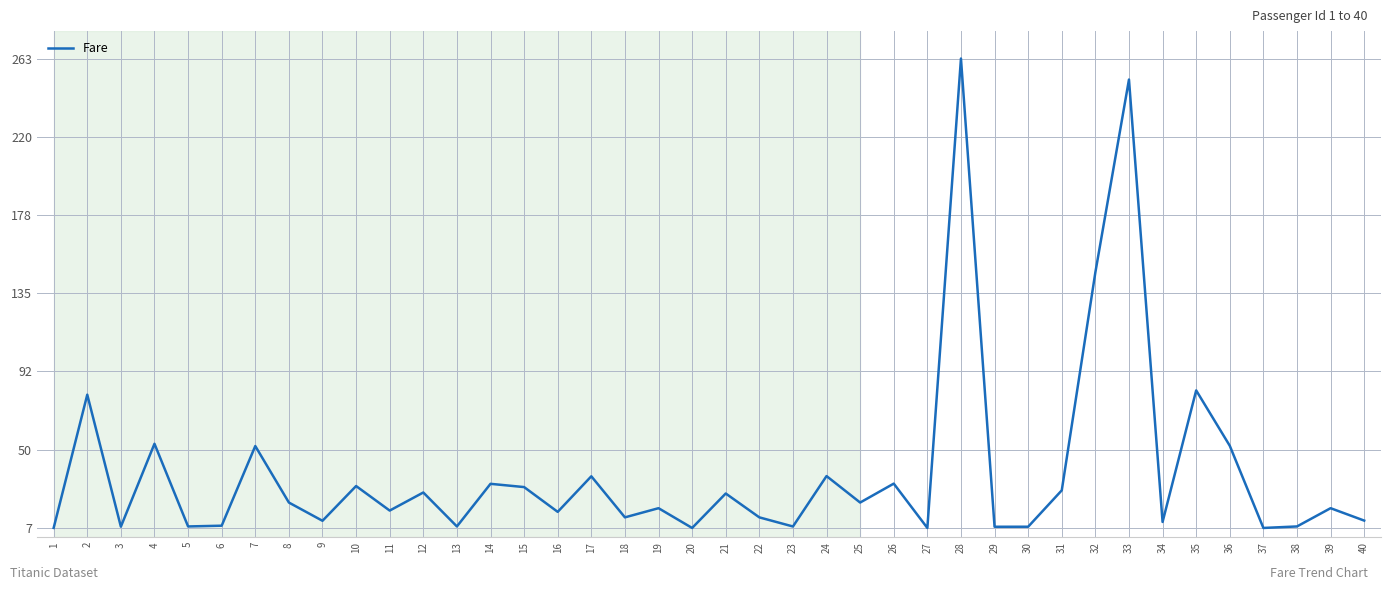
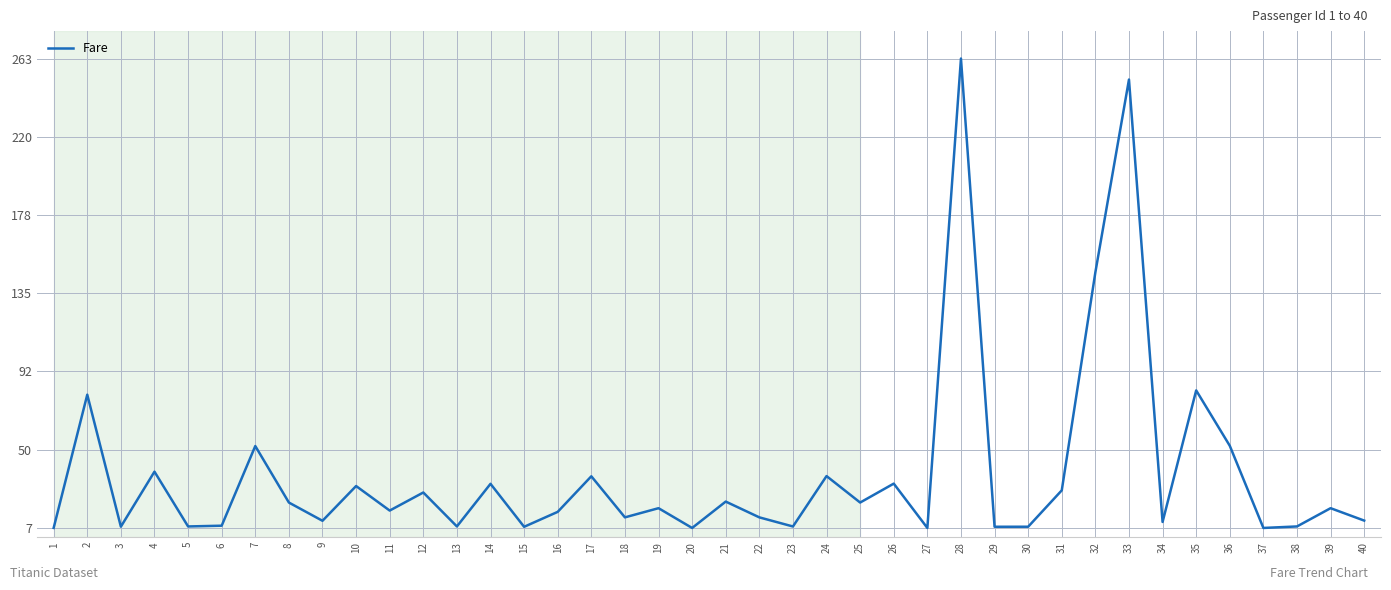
4: 53 -> 38
15: 29 -> 8
21: 26 -> 22
